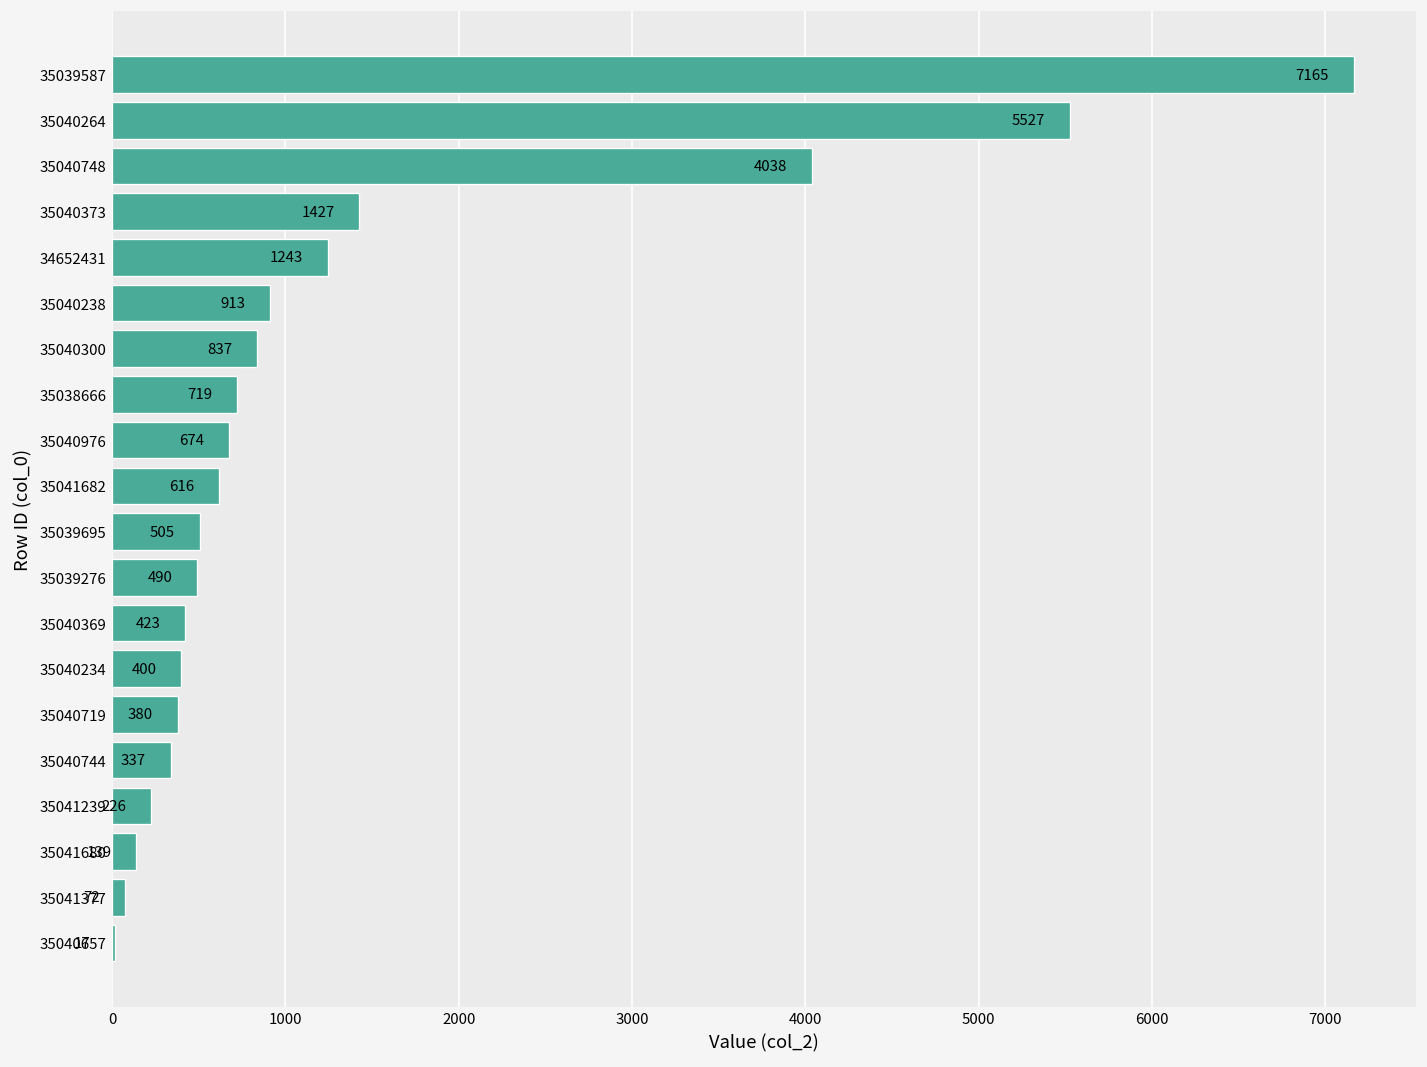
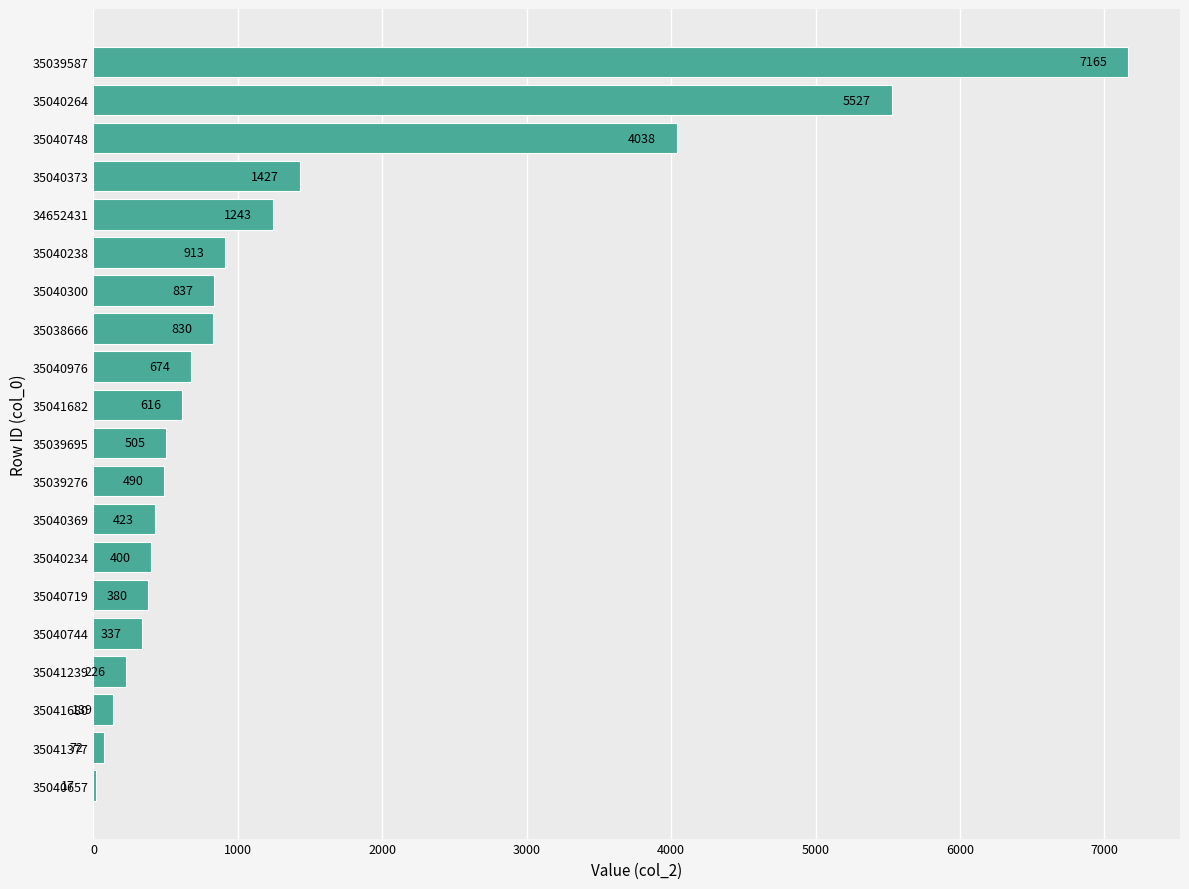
35038666: 719 -> 830
